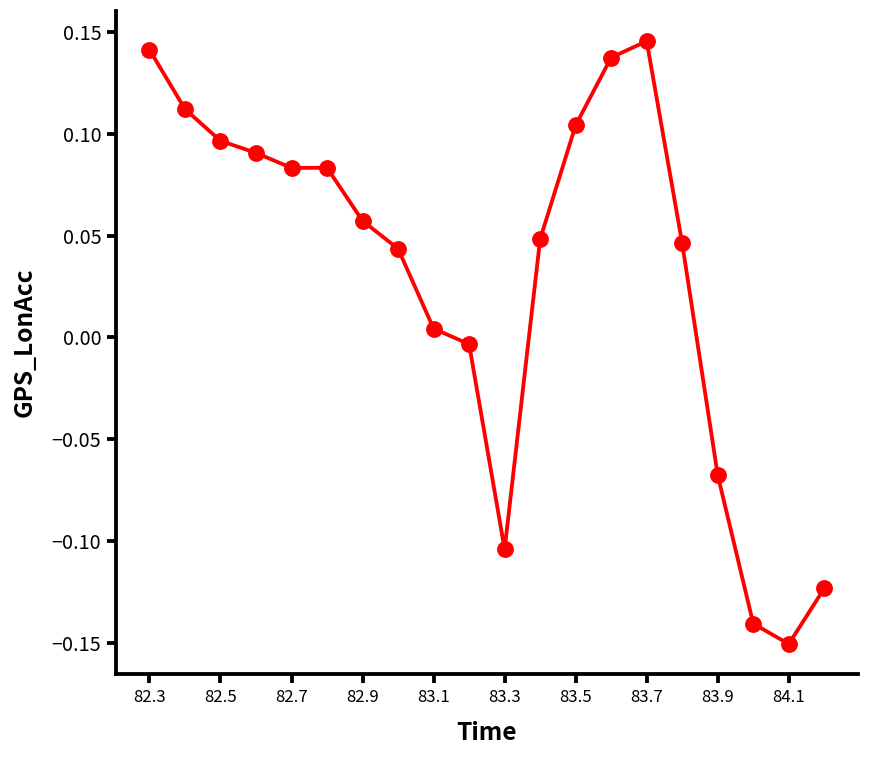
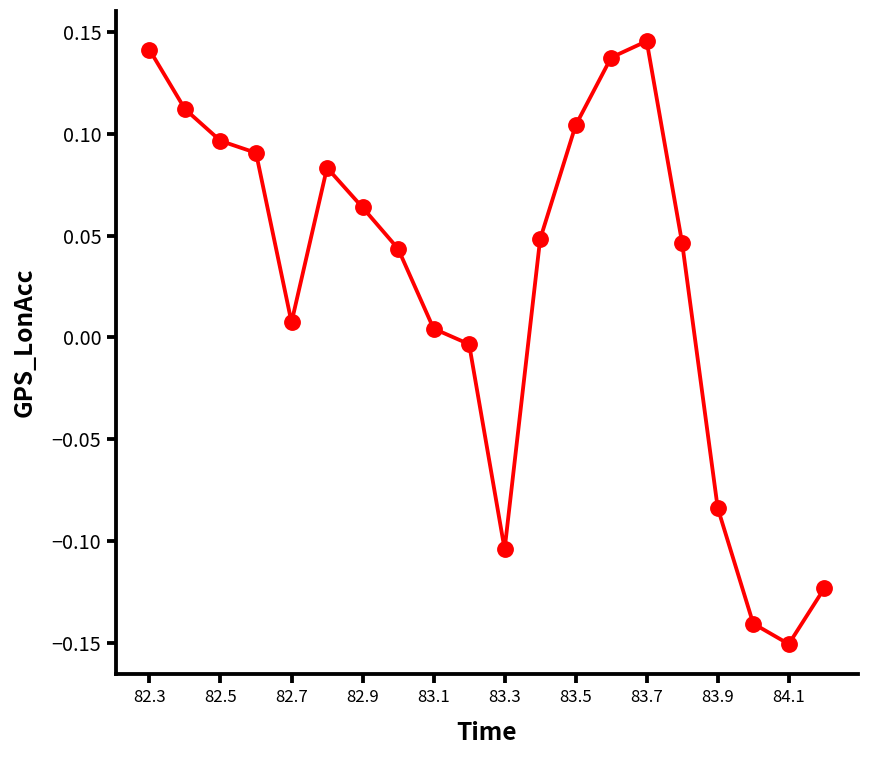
82.7: 0.083 -> 0.007
82.9: 0.057 -> 0.064
83.9: -0.068 -> -0.084
